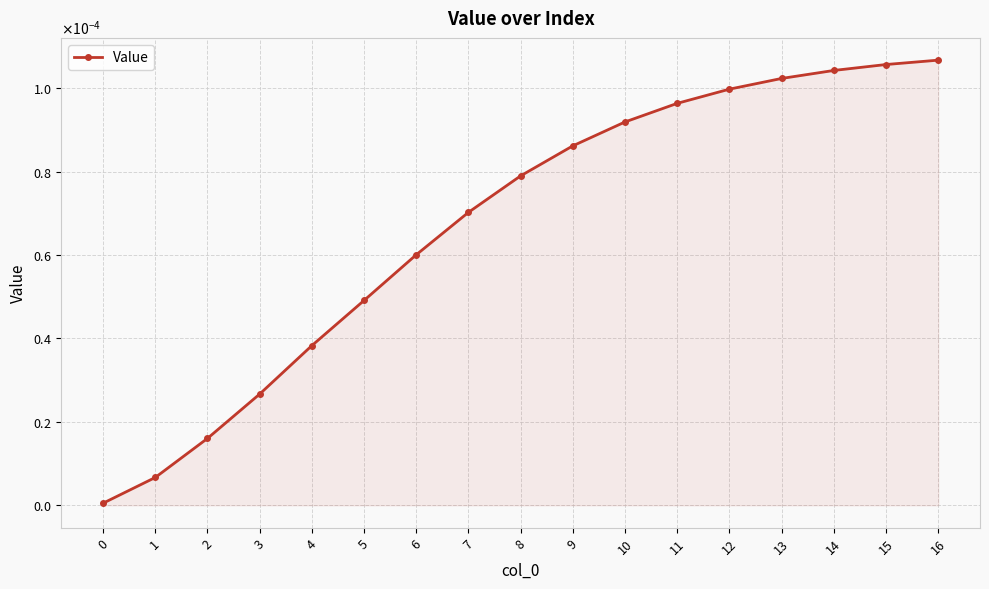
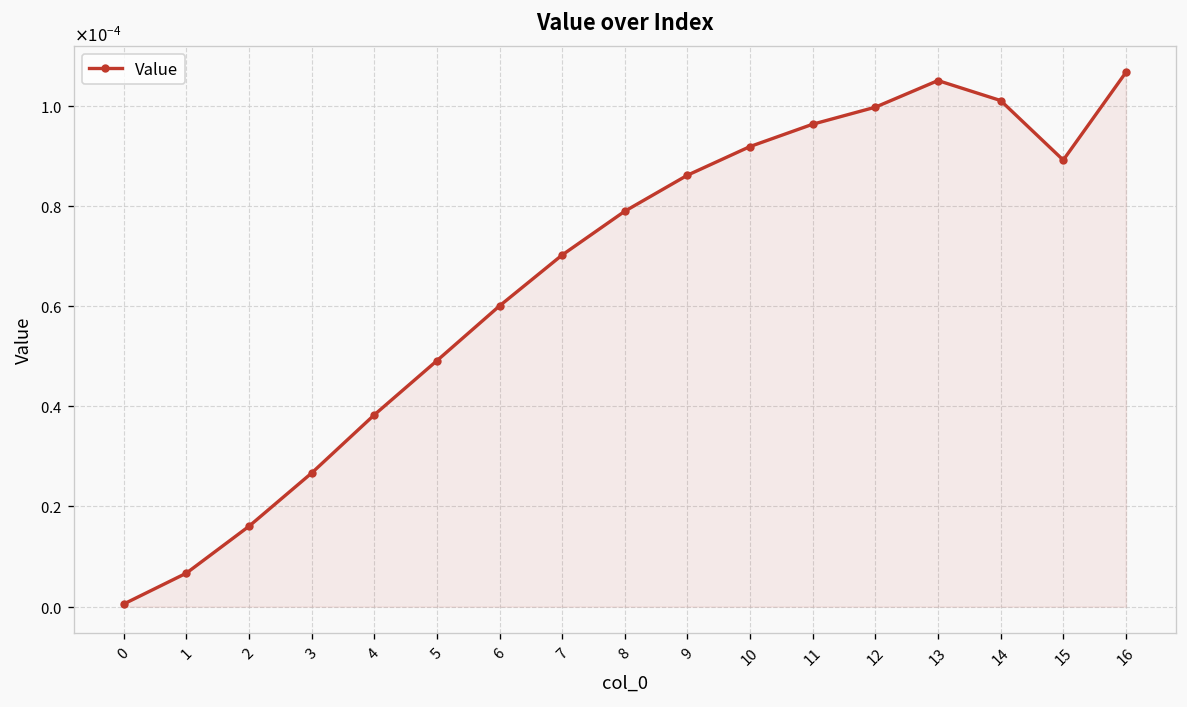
13: 0.000102 -> 0.000105
14: 0.000104 -> 0.000101
15: 0.000106 -> 0.000089
